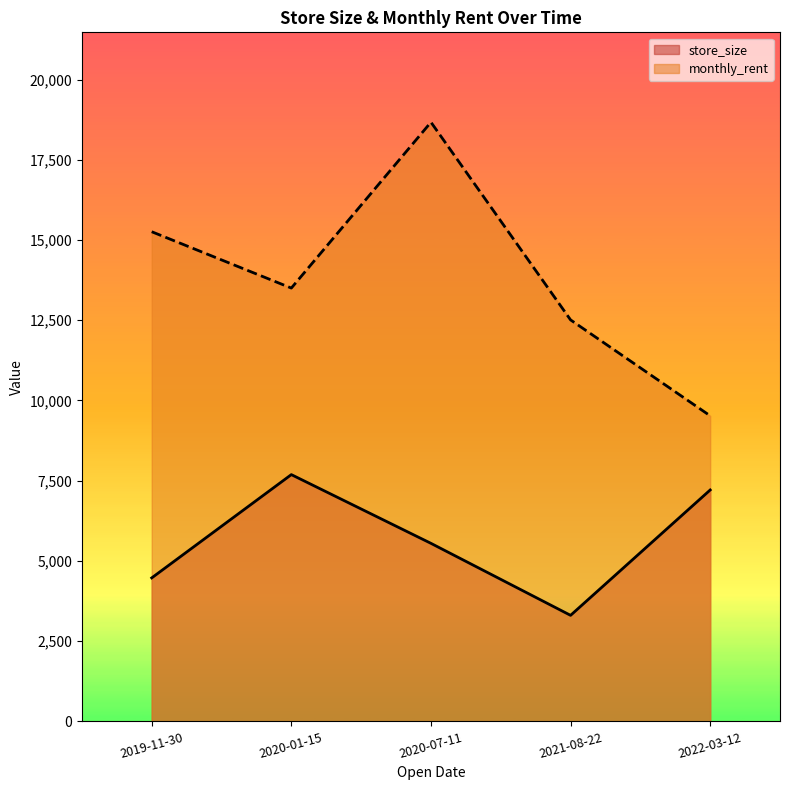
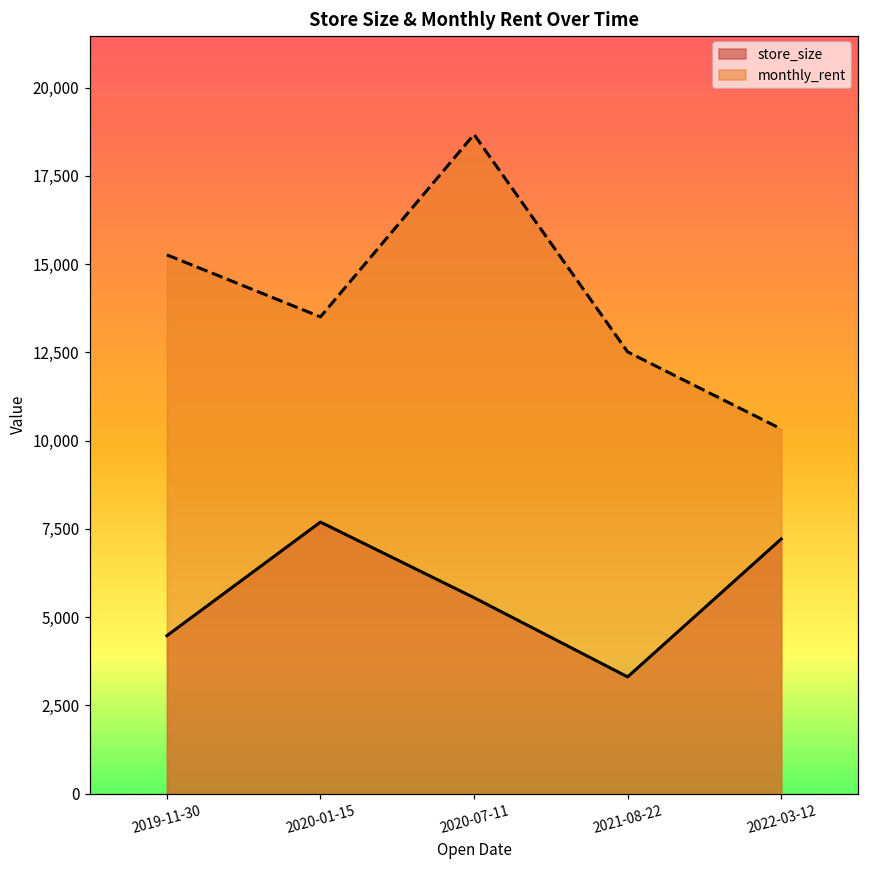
monthly_rent, 2022-03-12: 9,500 -> 10,300
